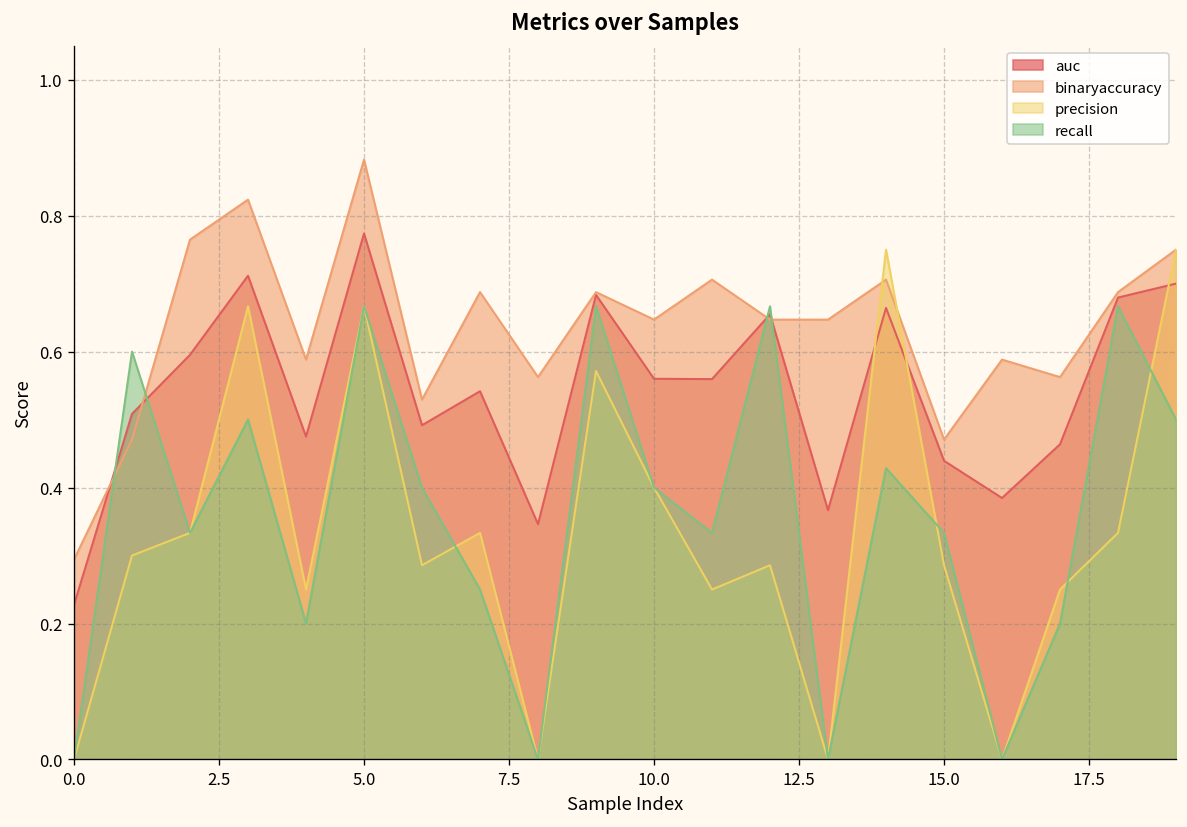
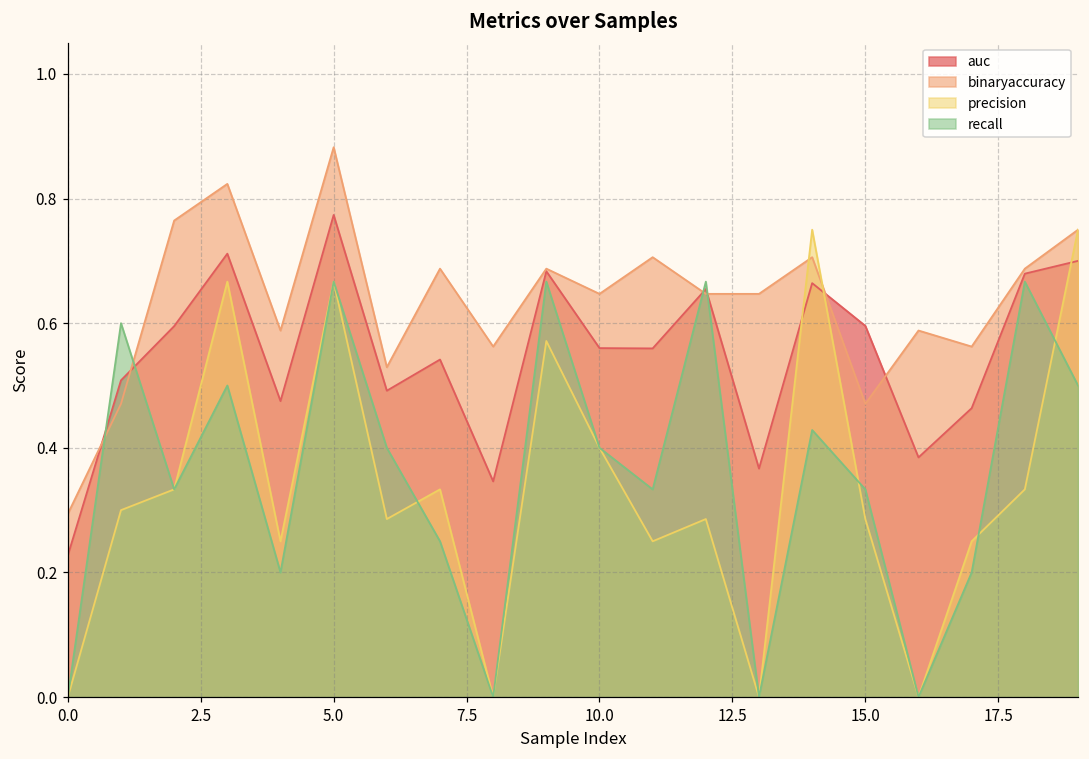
auc, 15.0: 0.44 -> 0.60
